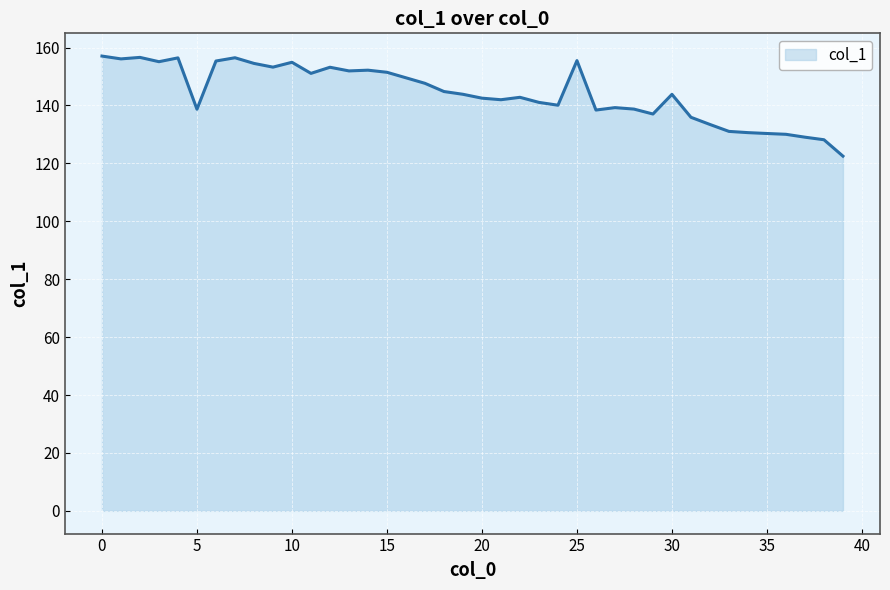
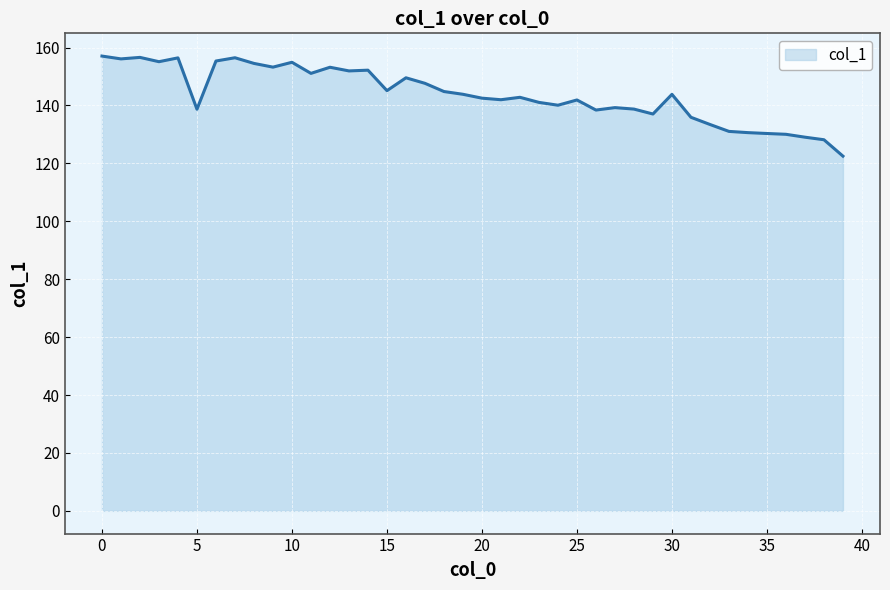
15: 151 -> 145
25: 155 -> 142
